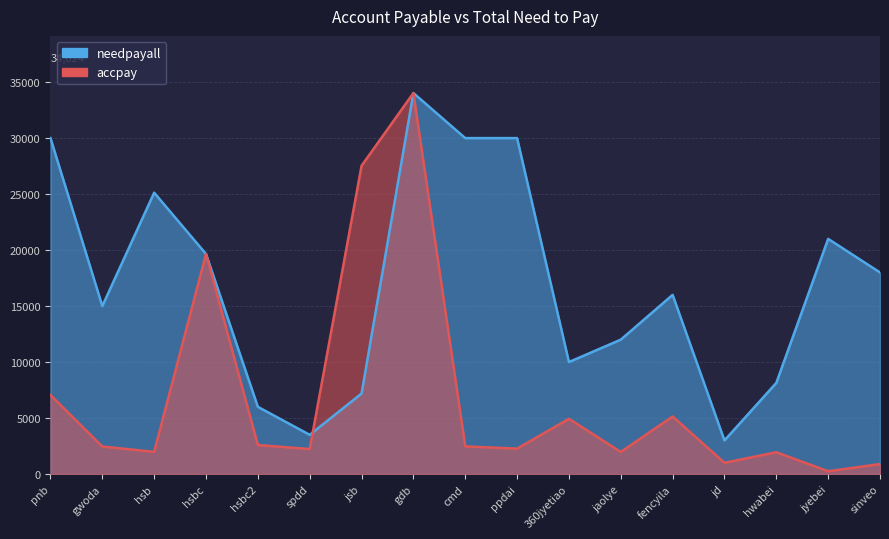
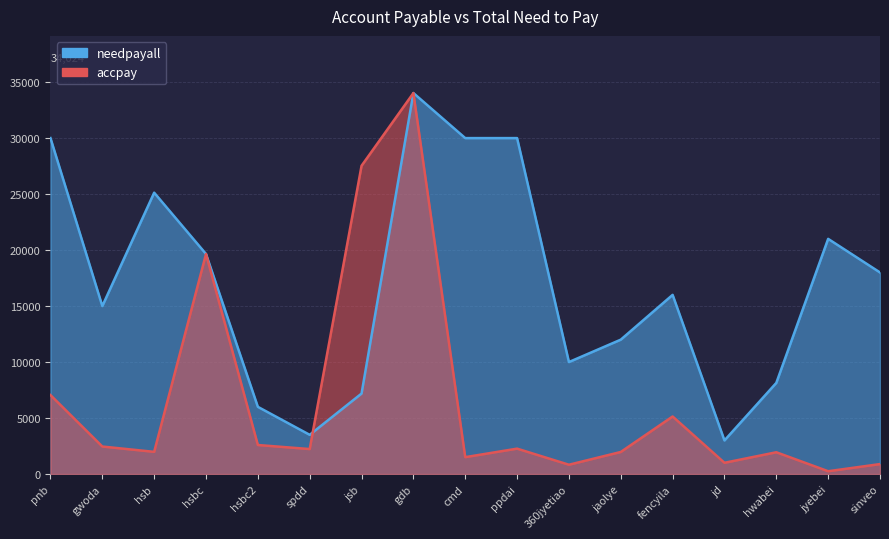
accpay, cmd: 2500 -> 1500
accpay, 360jyetiao: 4900 -> 800
